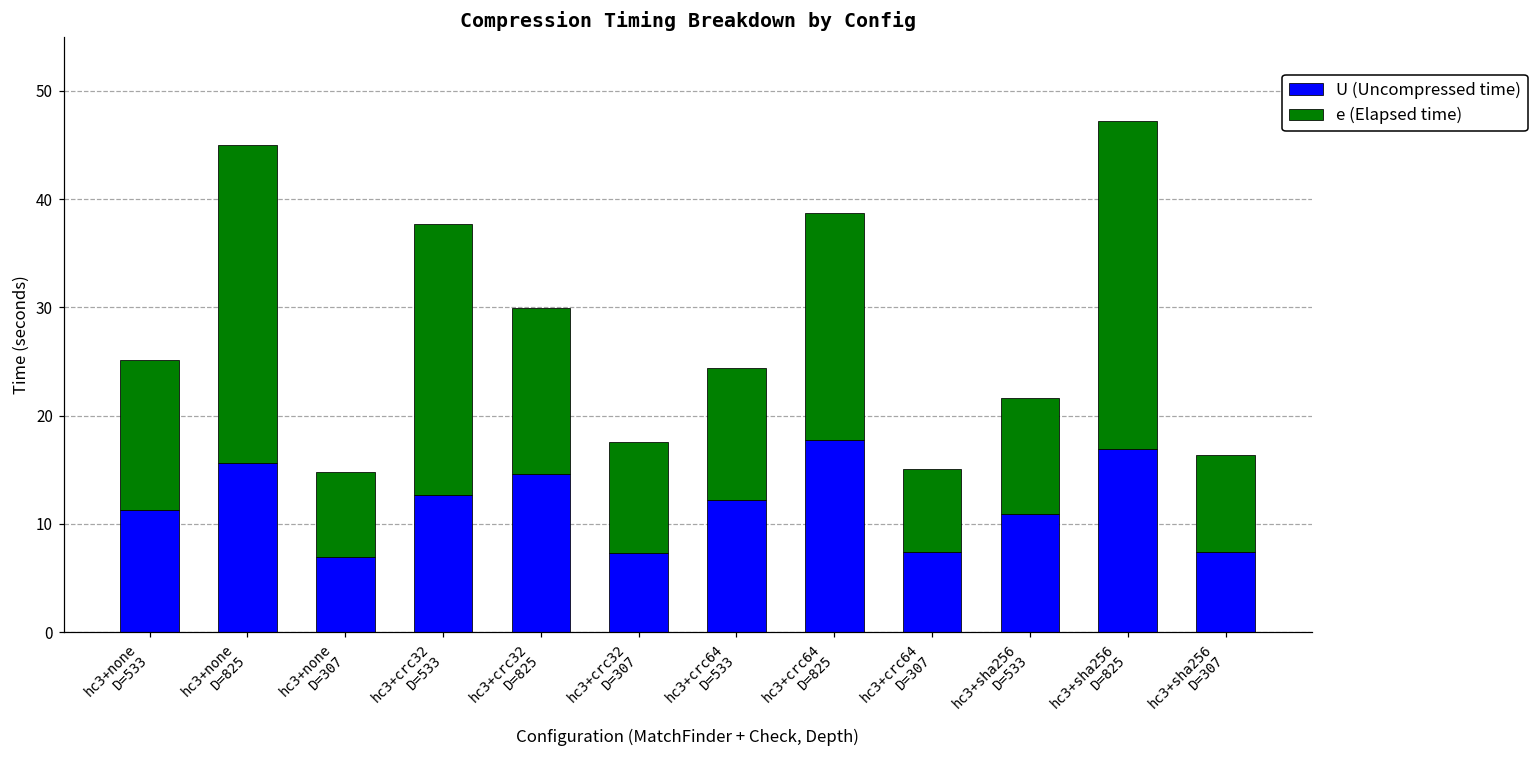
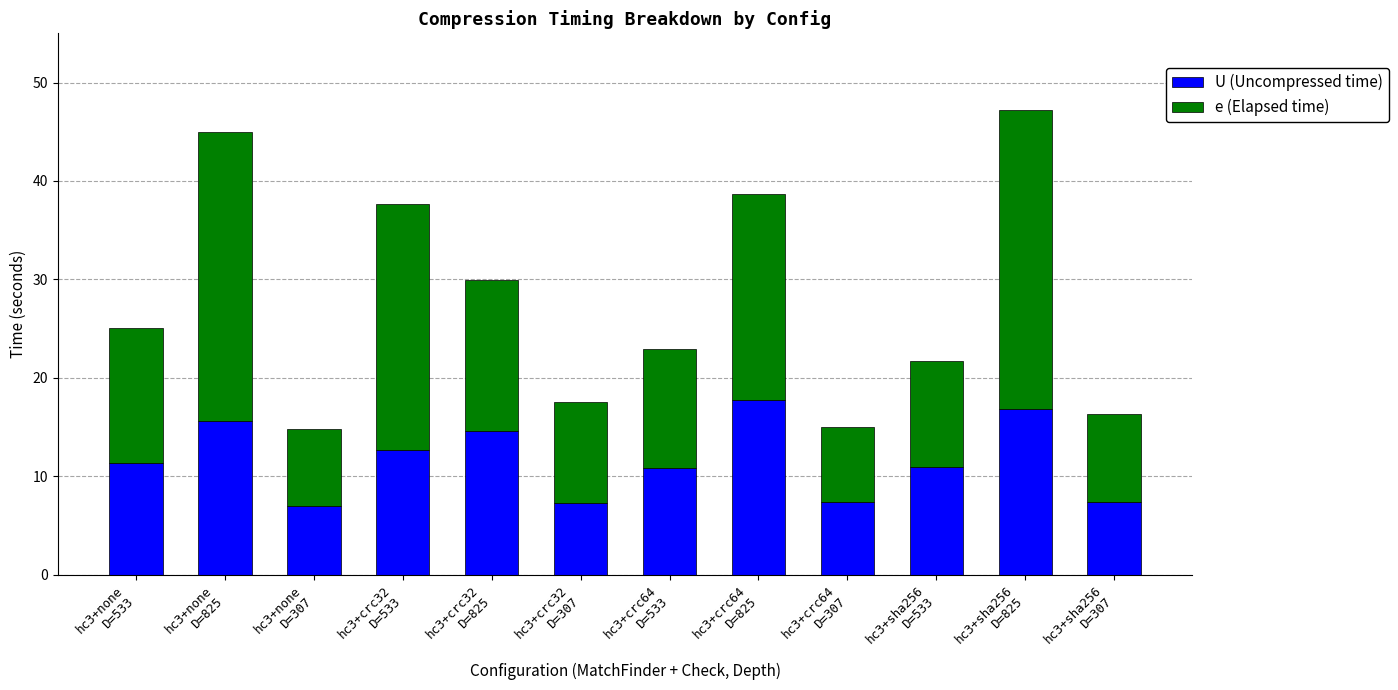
U (Uncompressed time), hc3+crc64 D=533: 12 -> 11
